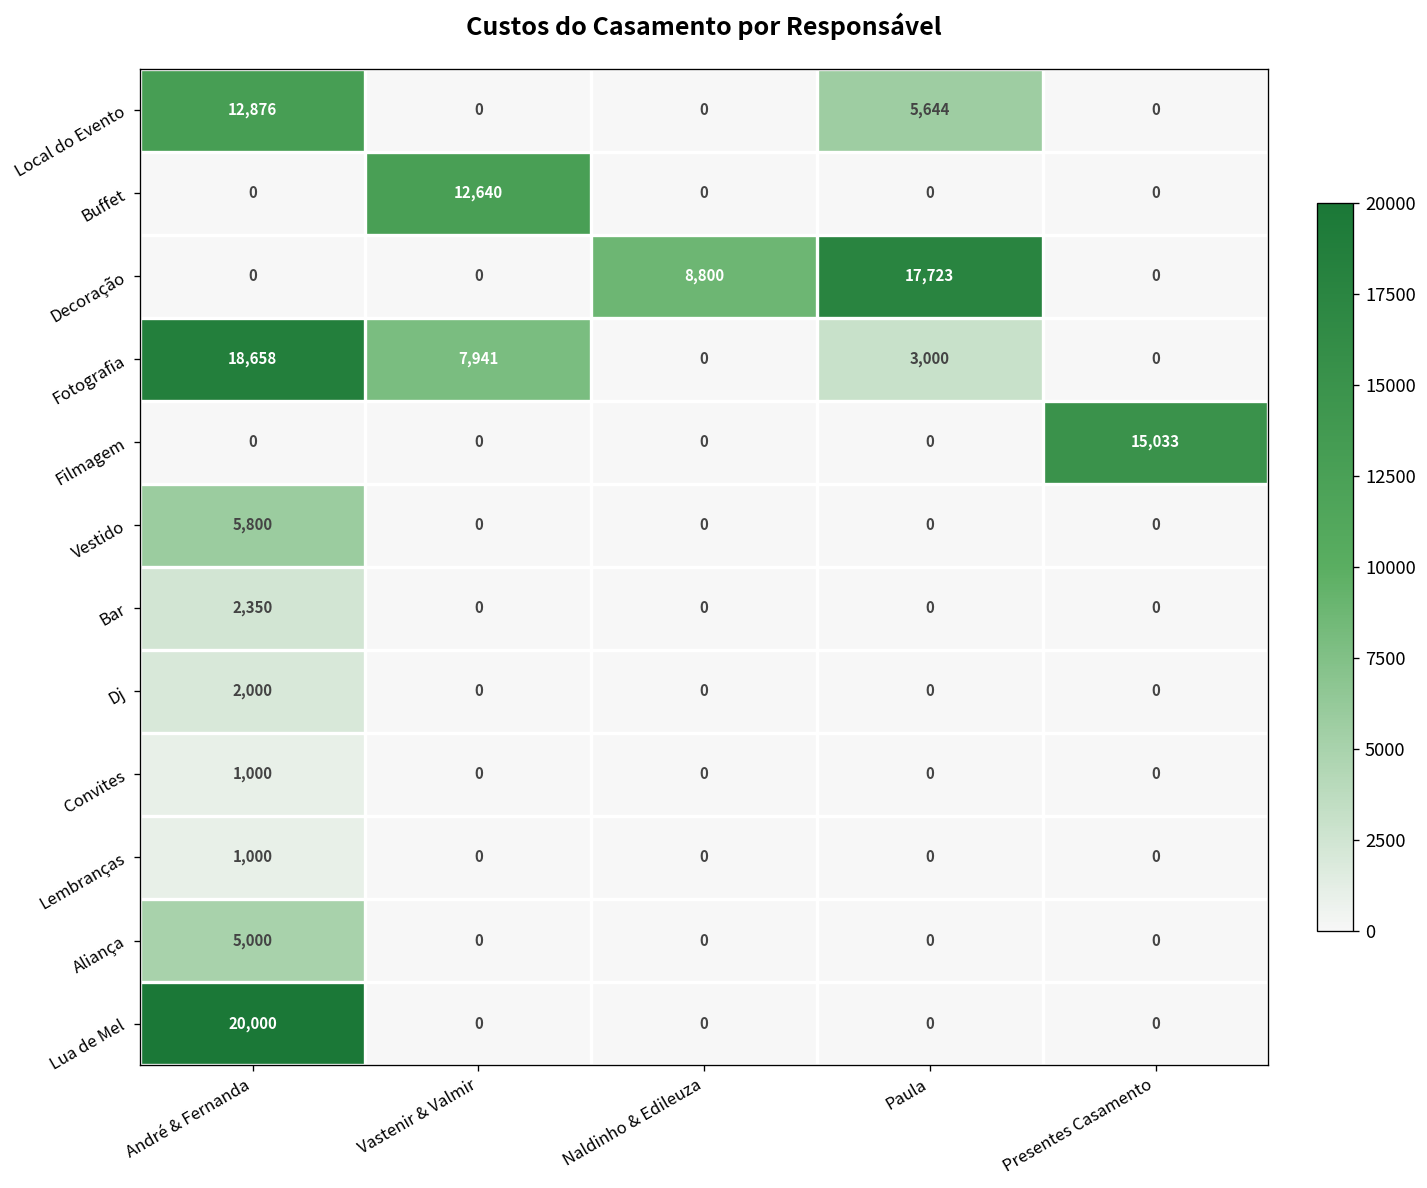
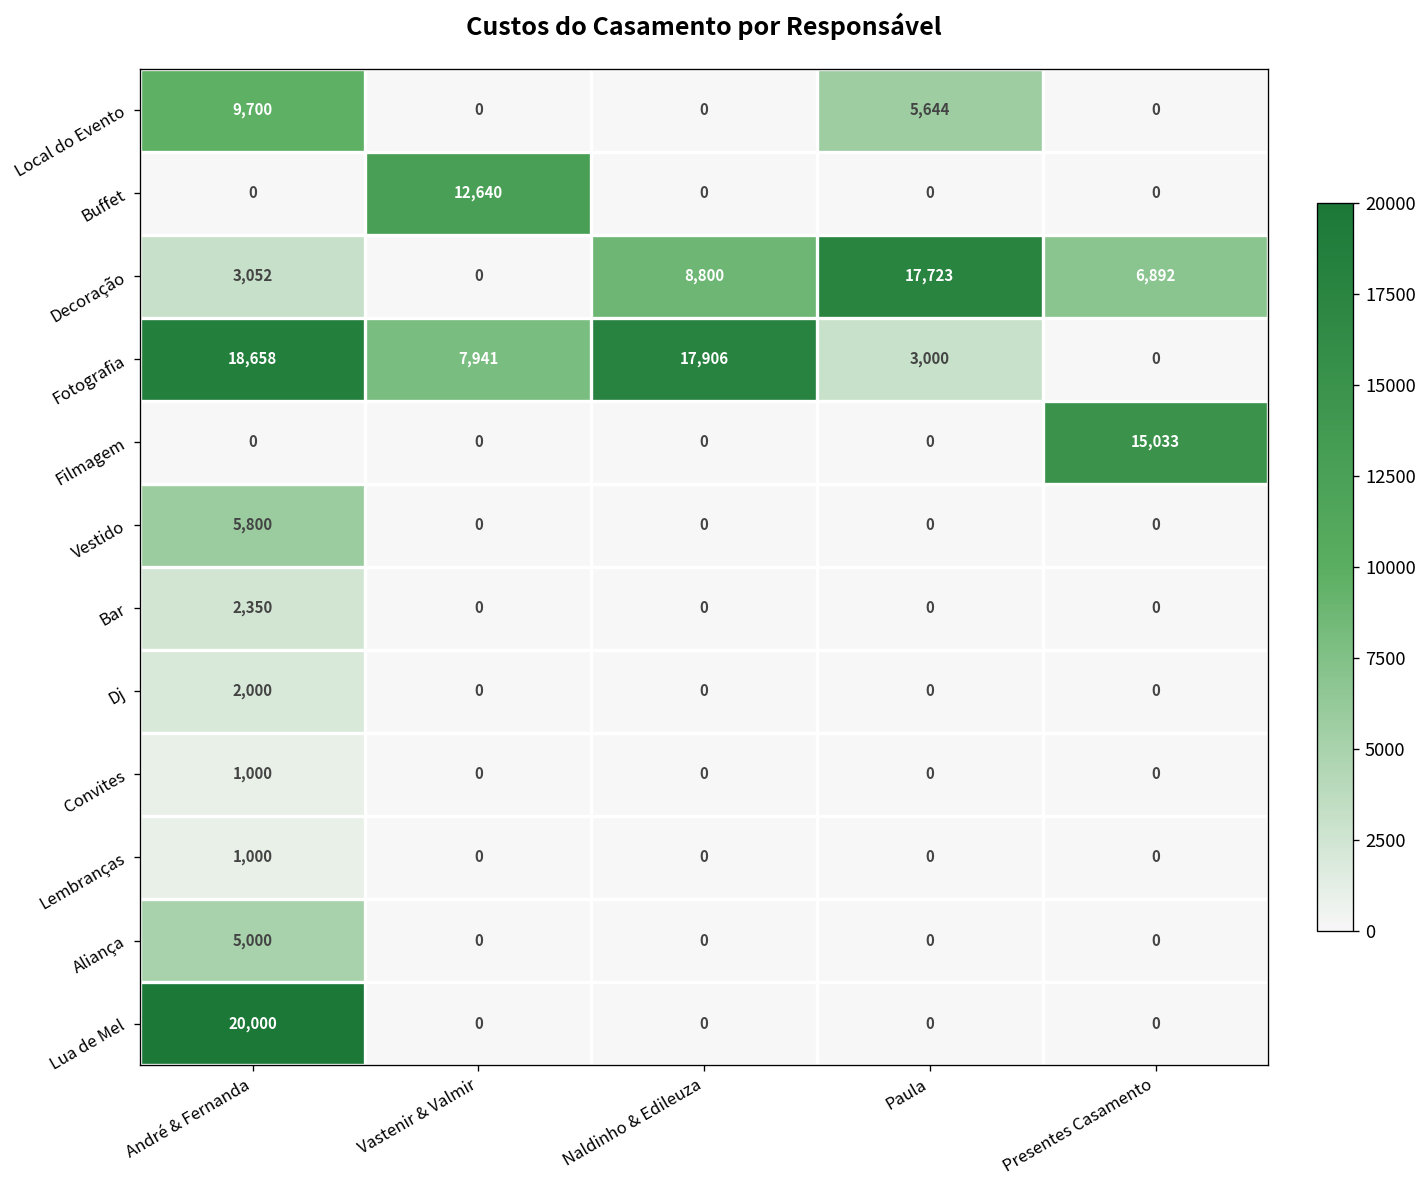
Local do Evento, André & Fernanda: 12,876 -> 9,700
Decoração, André & Fernanda: 0 -> 3,052
Decoração, Presentes Casamento: 0 -> 6,892
Fotografia, Naldinho & Edileuza: 0 -> 17,906
